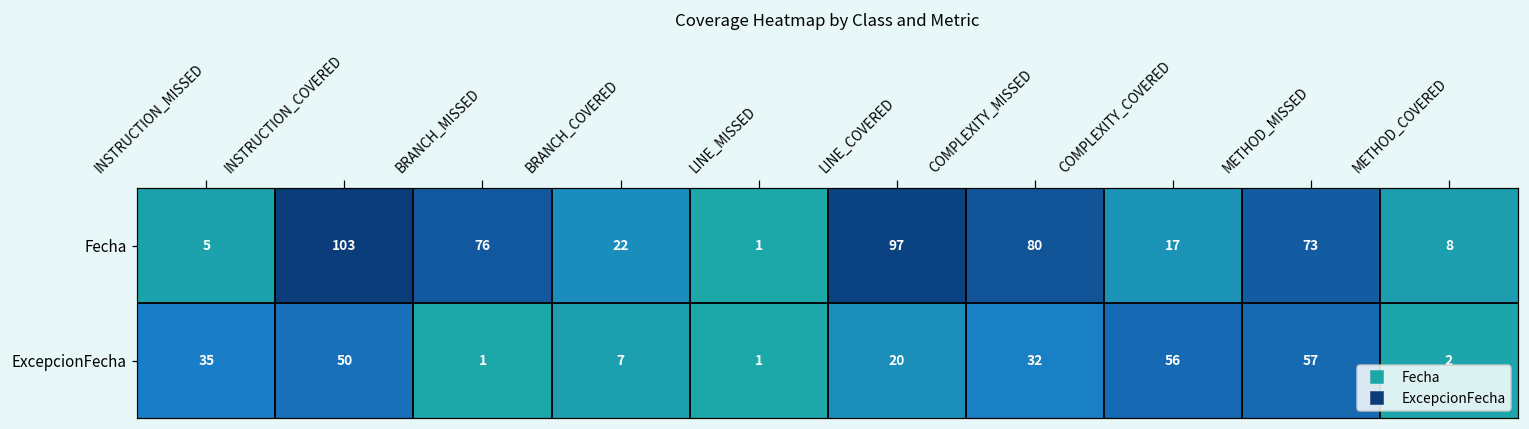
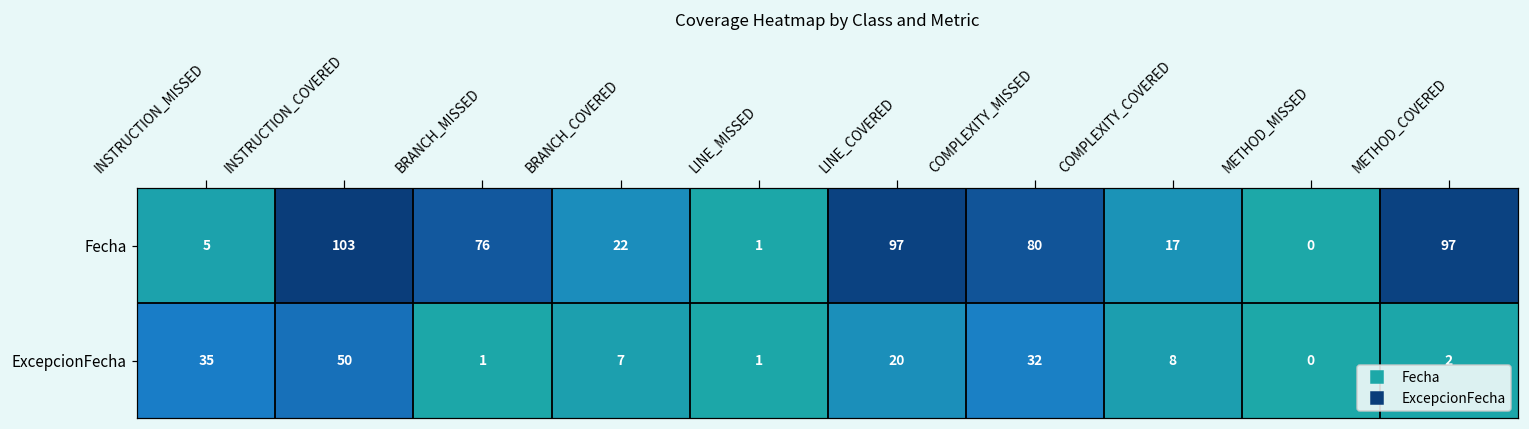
Fecha, METHOD_MISSED: 73 -> 0
Fecha, METHOD_COVERED: 8 -> 97
ExcepcionFecha, COMPLEXITY_COVERED: 56 -> 8
ExcepcionFecha, METHOD_MISSED: 57 -> 0
